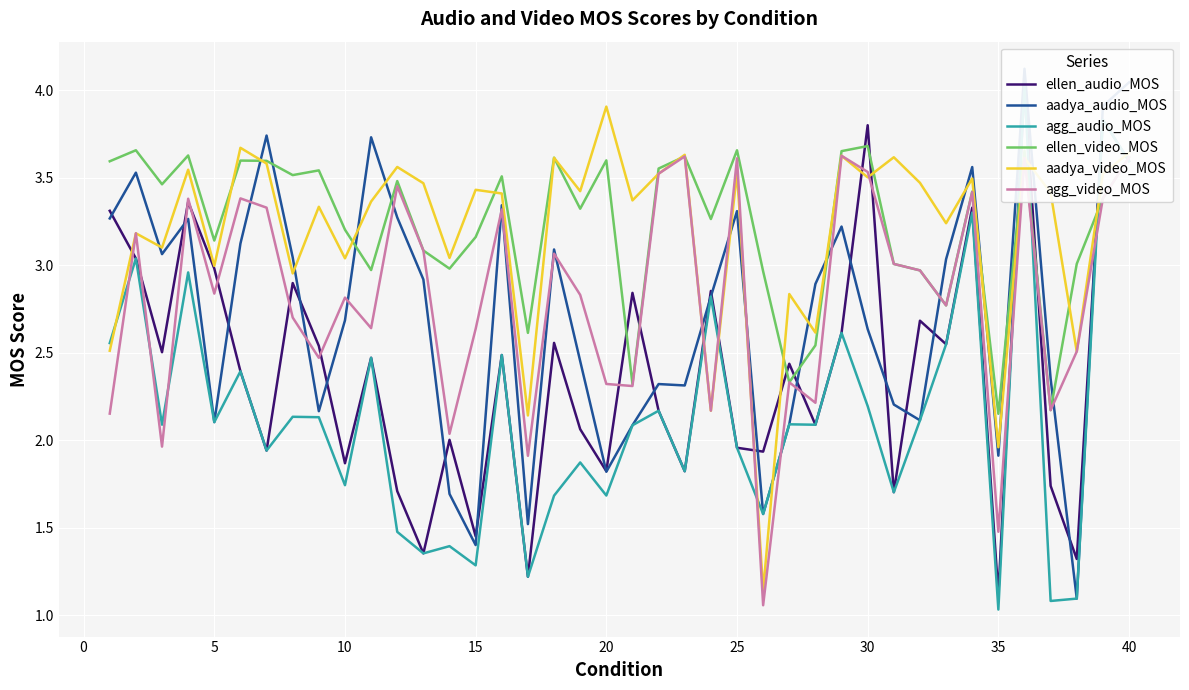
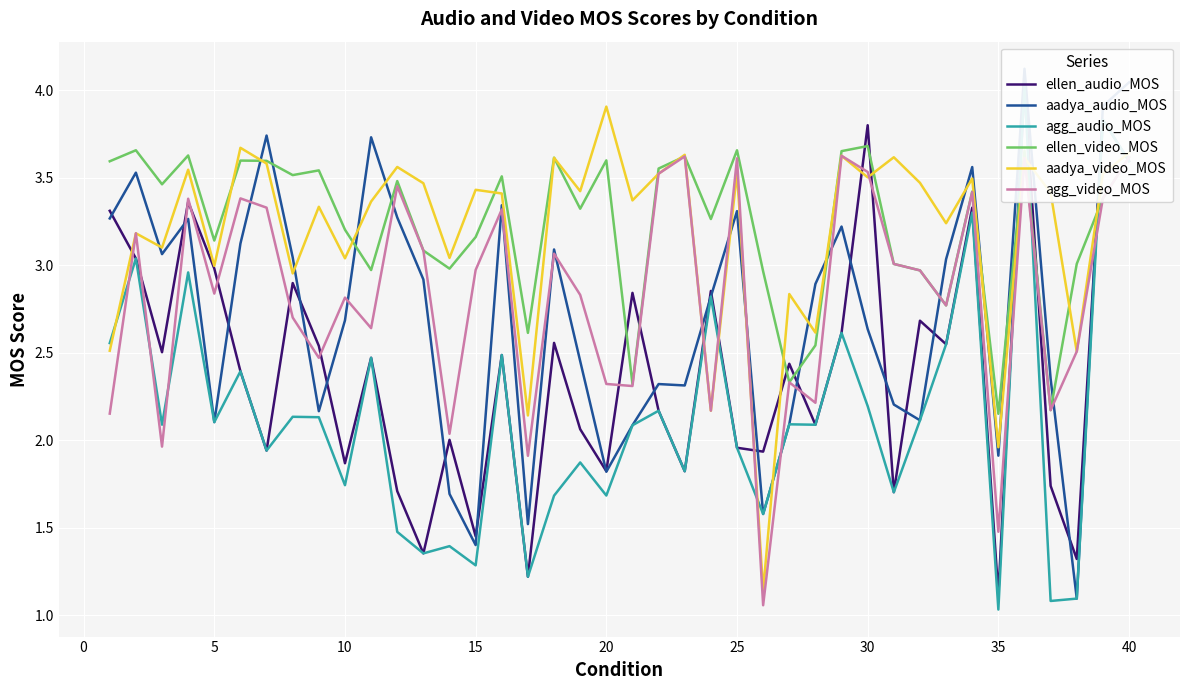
agg_video_MOS, 15: 2.64 -> 2.97
